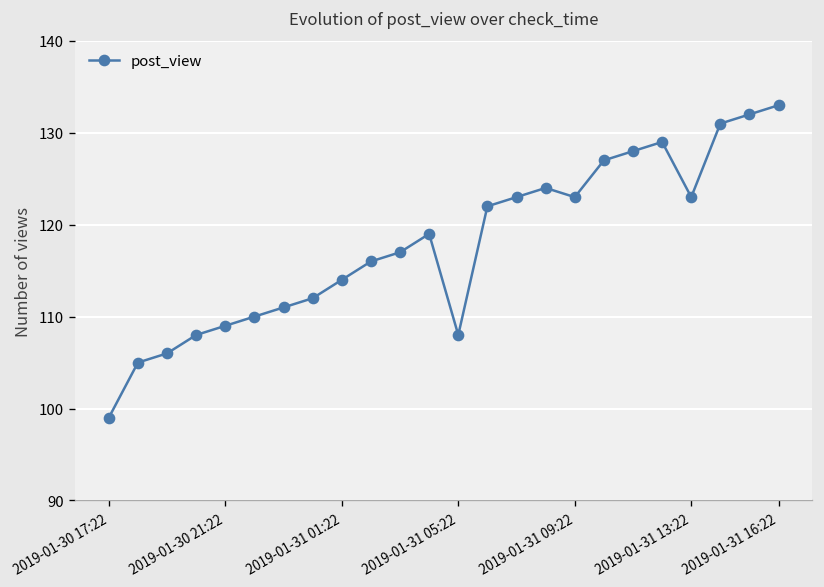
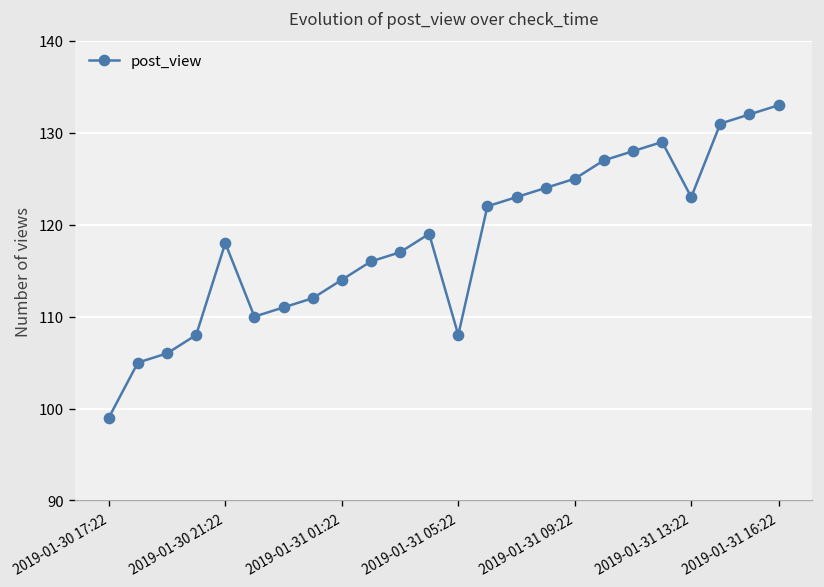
2019-01-30 21:22: 109 -> 118
2019-01-31 09:22: 123 -> 125
